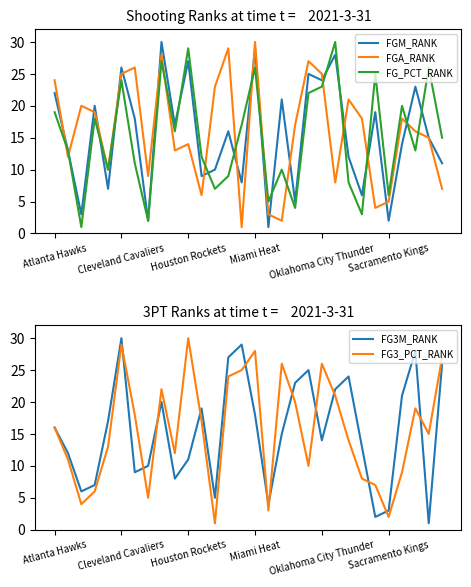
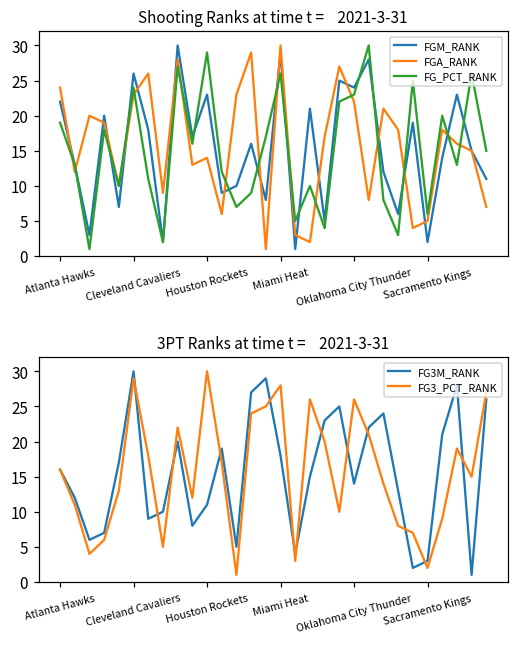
Shooting Ranks at time t = 2021-3-31, FGA_RANK, Cleveland Cavaliers: 25 -> 23
Shooting Ranks at time t = 2021-3-31, FGM_RANK, Houston Rockets: 27 -> 23
Shooting Ranks at time t = 2021-3-31, FGA_RANK, Oklahoma City Thunder: 25 -> 22
